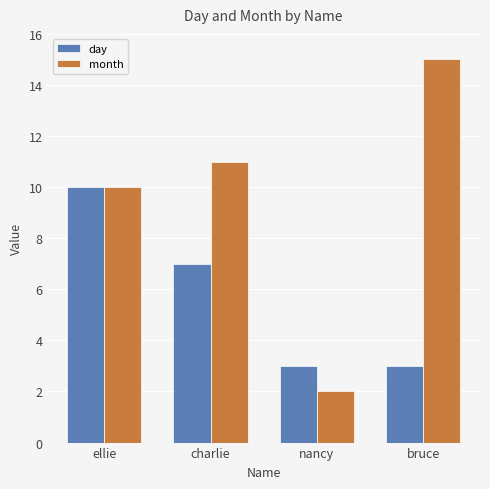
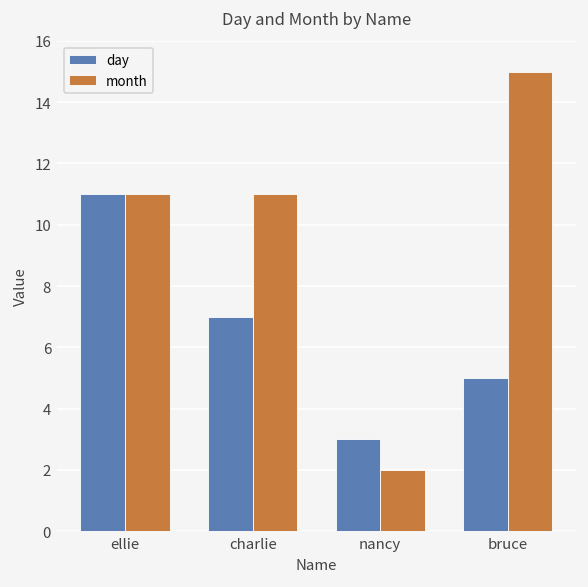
day, ellie: 10 -> 11
month, ellie: 10 -> 11
day, bruce: 3 -> 5
